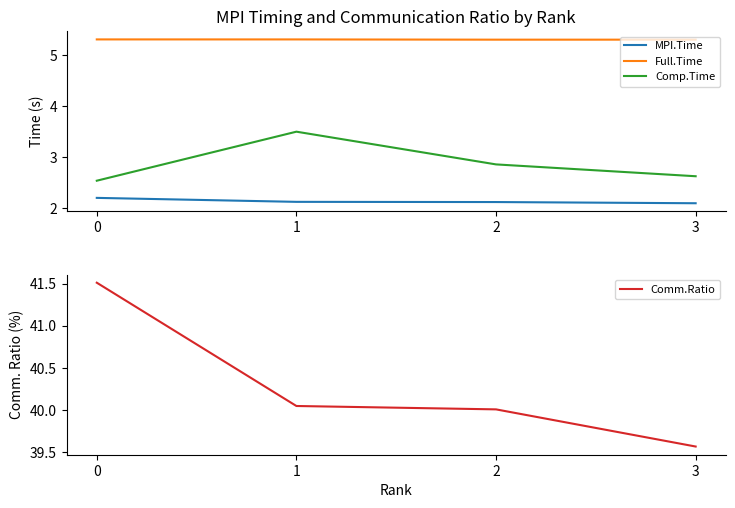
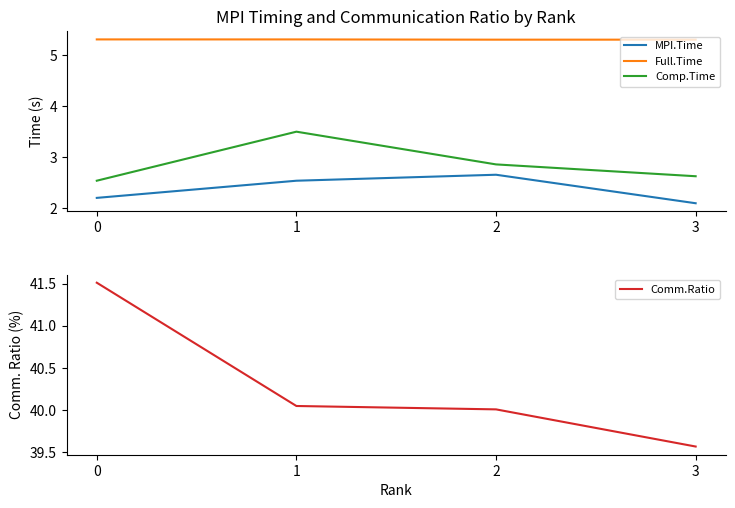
MPI Timing and Communication Ratio by Rank, MPI.Time, 1: 2.1 -> 2.5
MPI Timing and Communication Ratio by Rank, MPI.Time, 2: 2.1 -> 2.7
